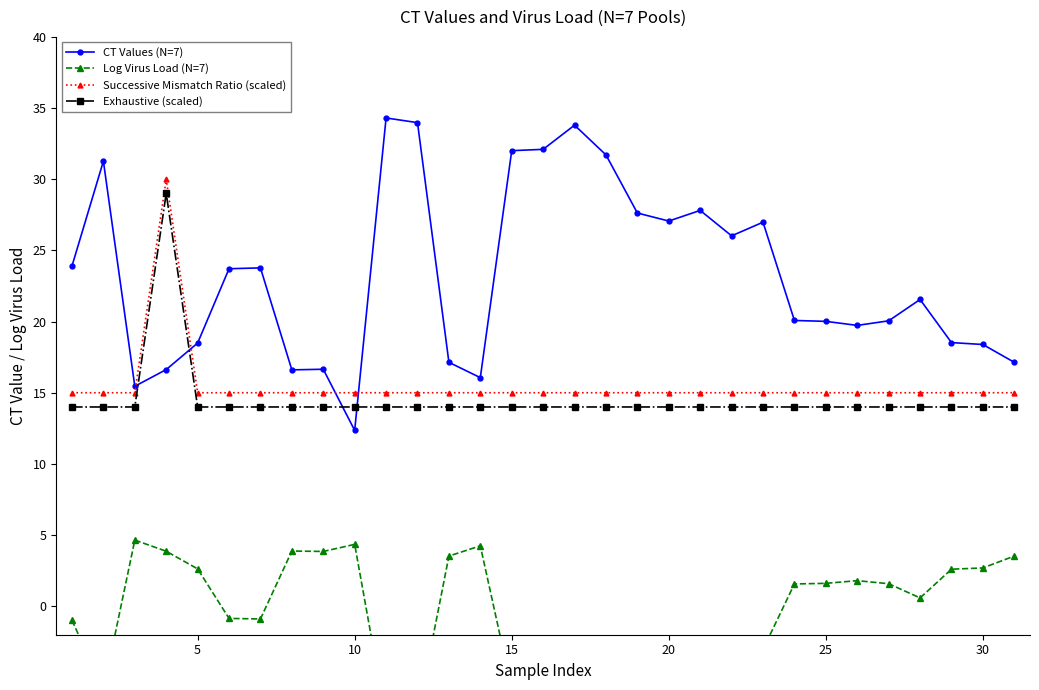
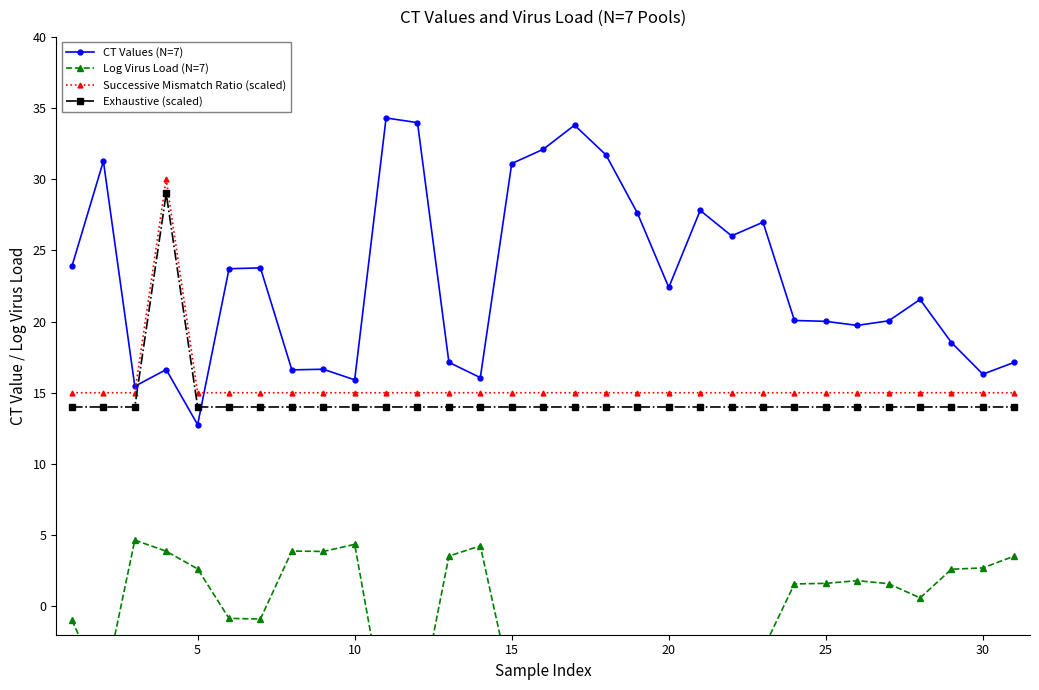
CT Values (N=7), 5: 18.5 -> 12.8
CT Values (N=7), 10: 12.4 -> 15.9
CT Values (N=7), 15: 32.0 -> 31.1
CT Values (N=7), 20: 27.1 -> 22.4
CT Values (N=7), 30: 18.4 -> 16.3
